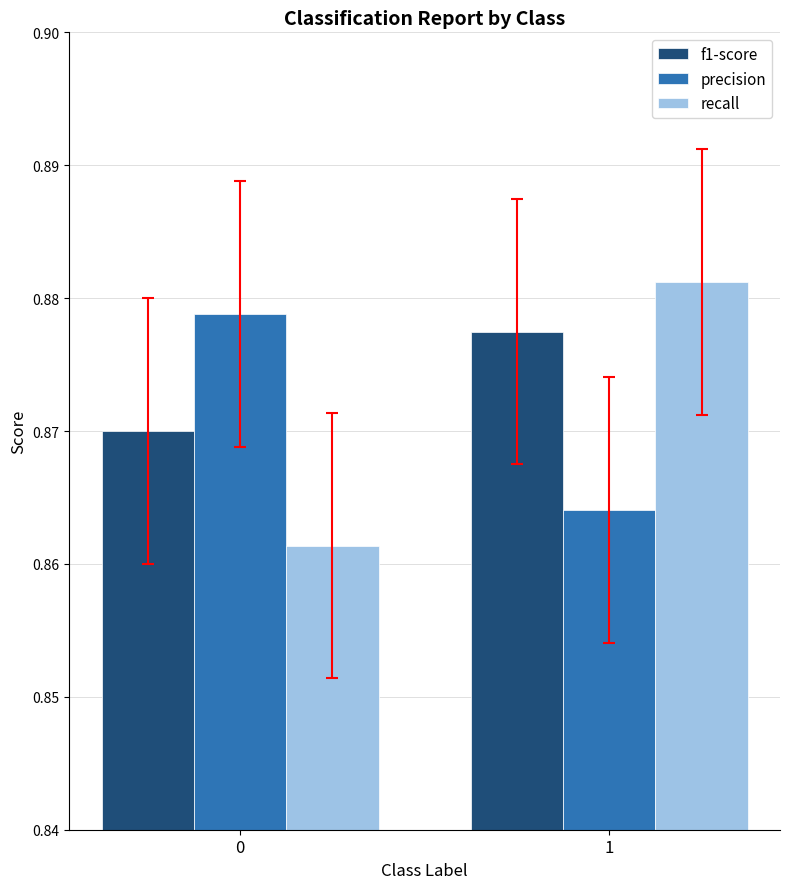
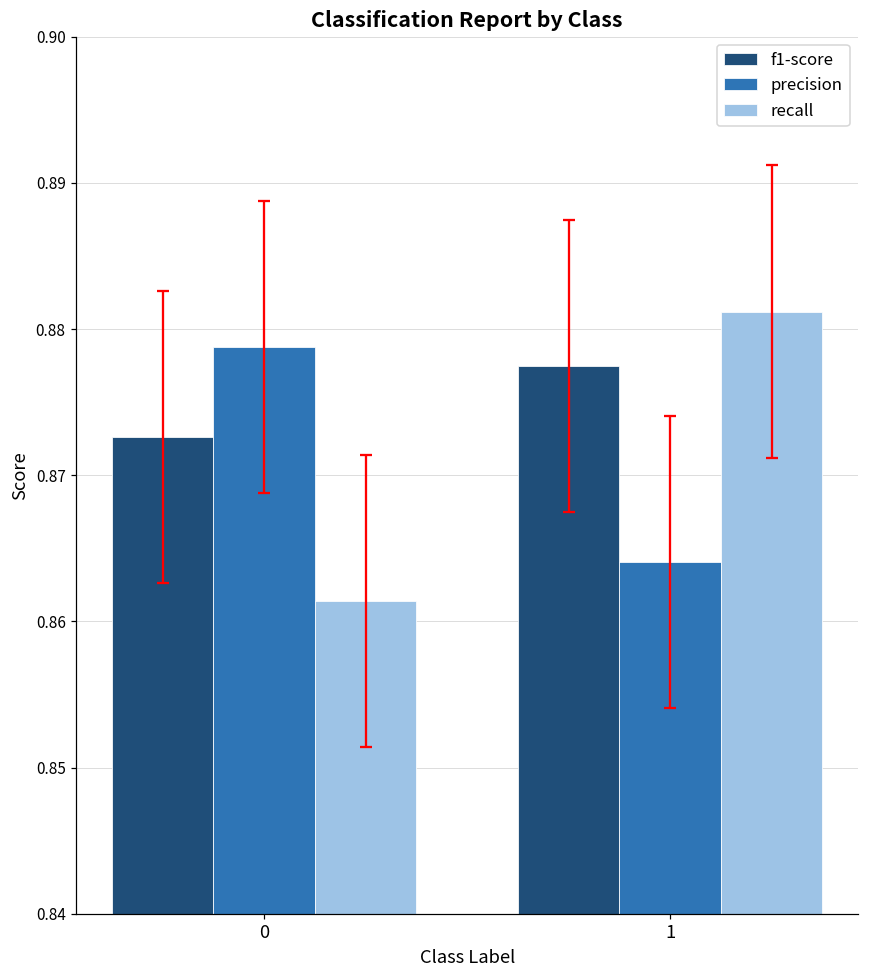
f1-score, 0: 0.8700 -> 0.8726
